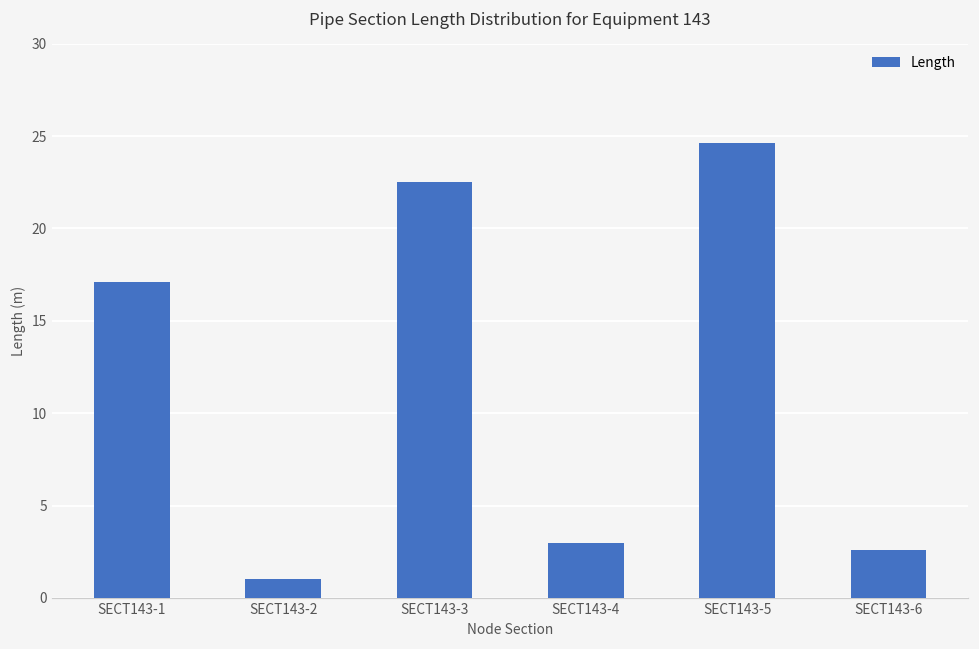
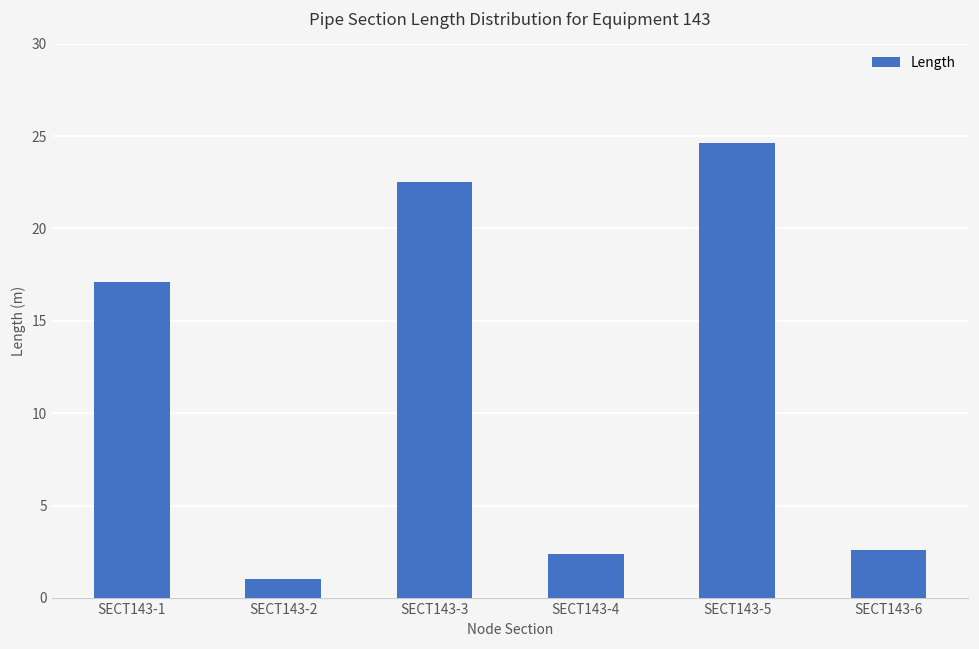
SECT143-4: 3.0 -> 2.4
